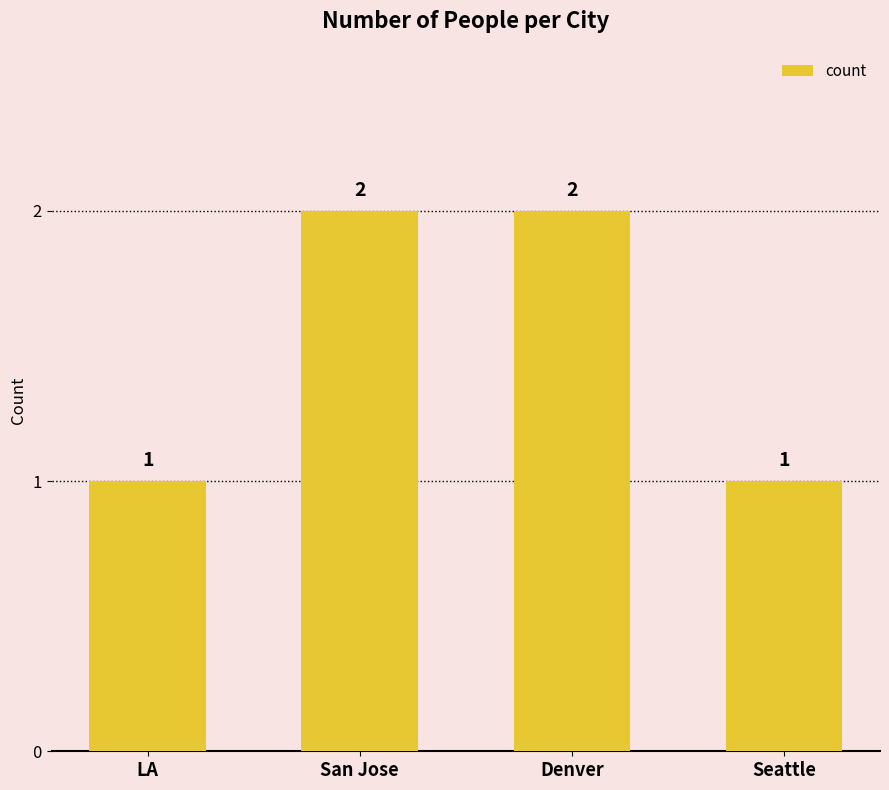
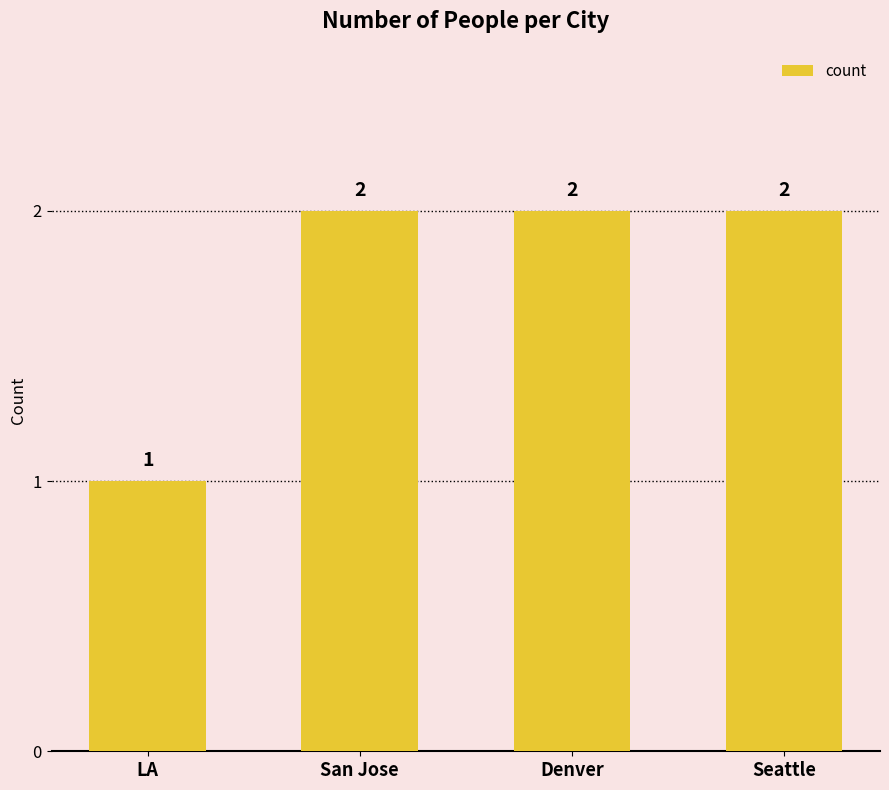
Seattle: 1 -> 2
